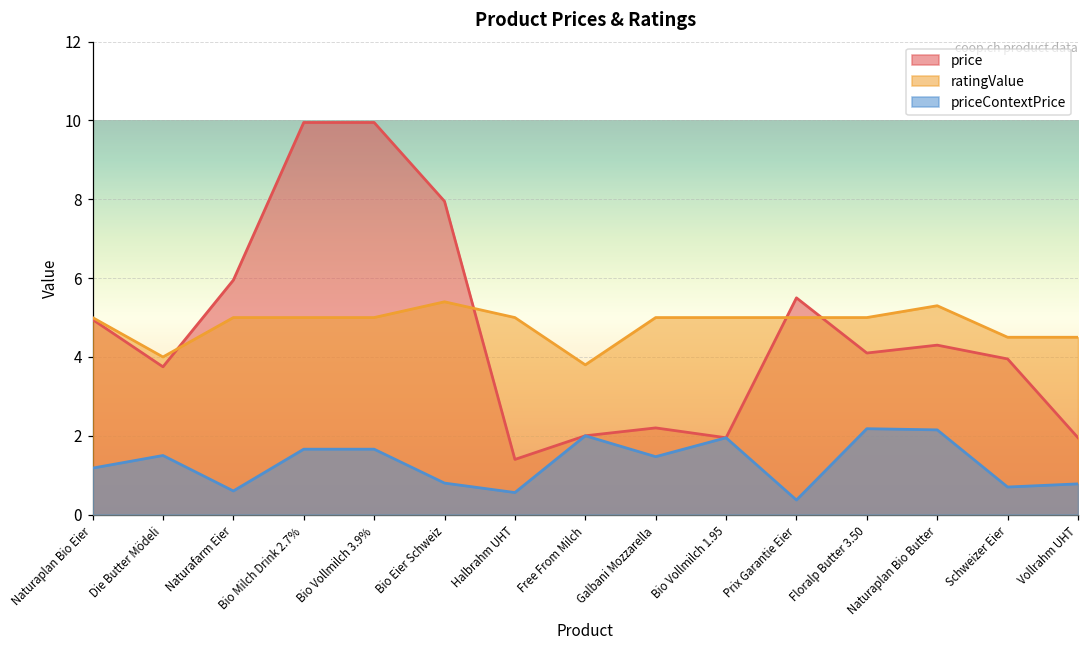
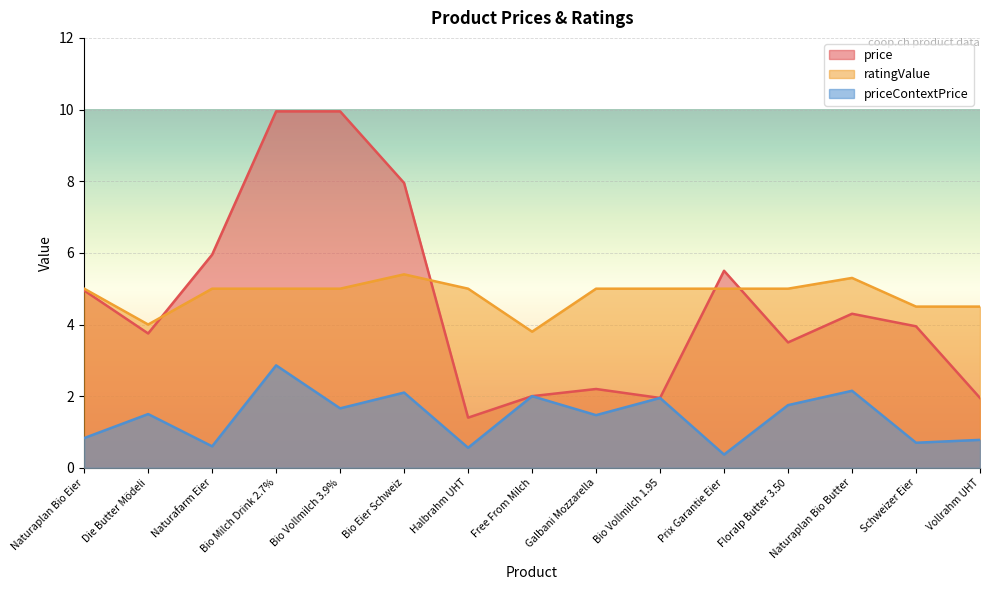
priceContextPrice, Naturaplan Bio Eier: 1.2 -> 0.8
priceContextPrice, Bio Milch Drink 2.7%: 1.7 -> 2.9
priceContextPrice, Bio Eier Schweiz: 0.8 -> 2.1
price, Floralp Butter 3.50: 4.1 -> 3.5
priceContextPrice, Floralp Butter 3.50: 2.2 -> 1.8
